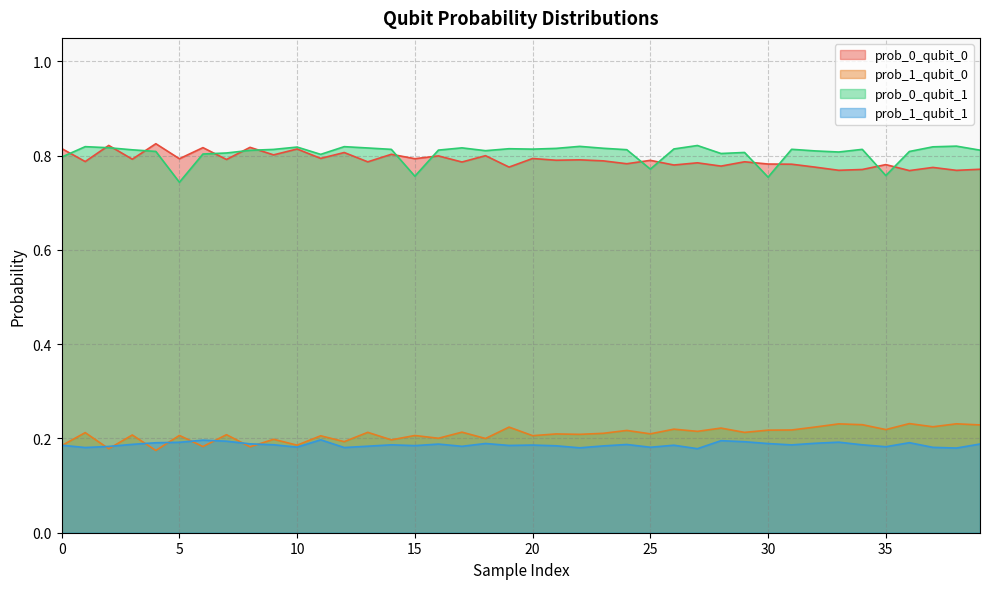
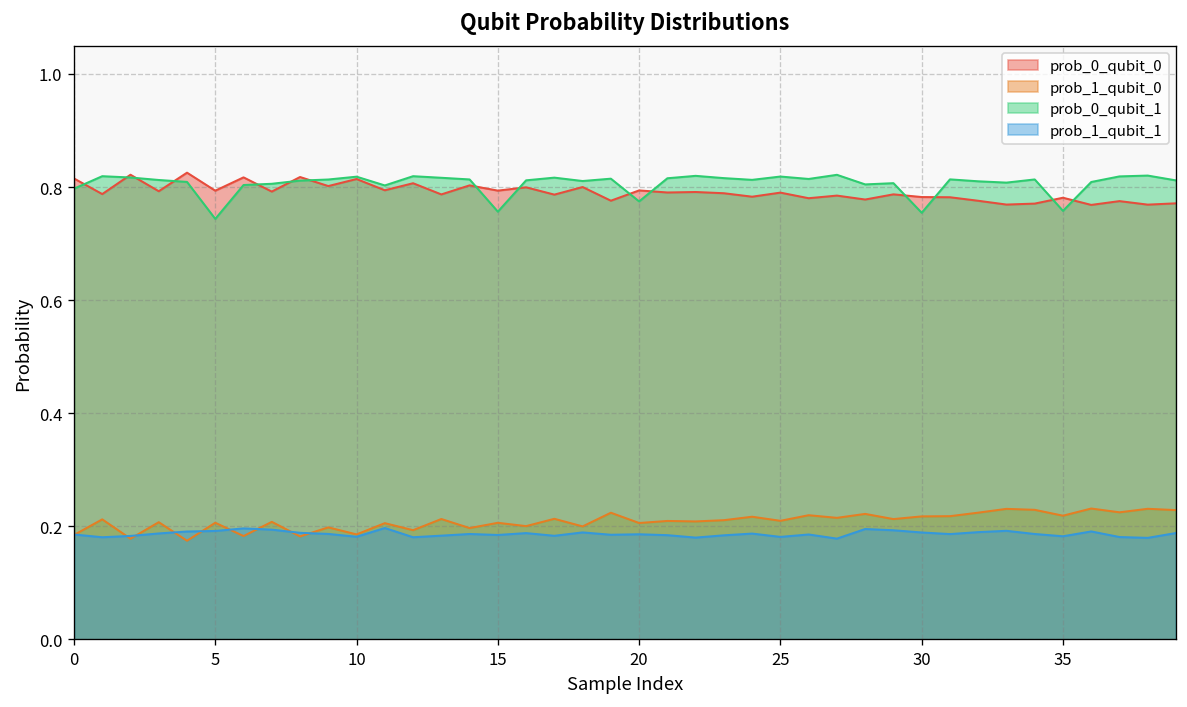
prob_0_qubit_1, 20: 0.81 -> 0.77
prob_0_qubit_1, 25: 0.77 -> 0.82
